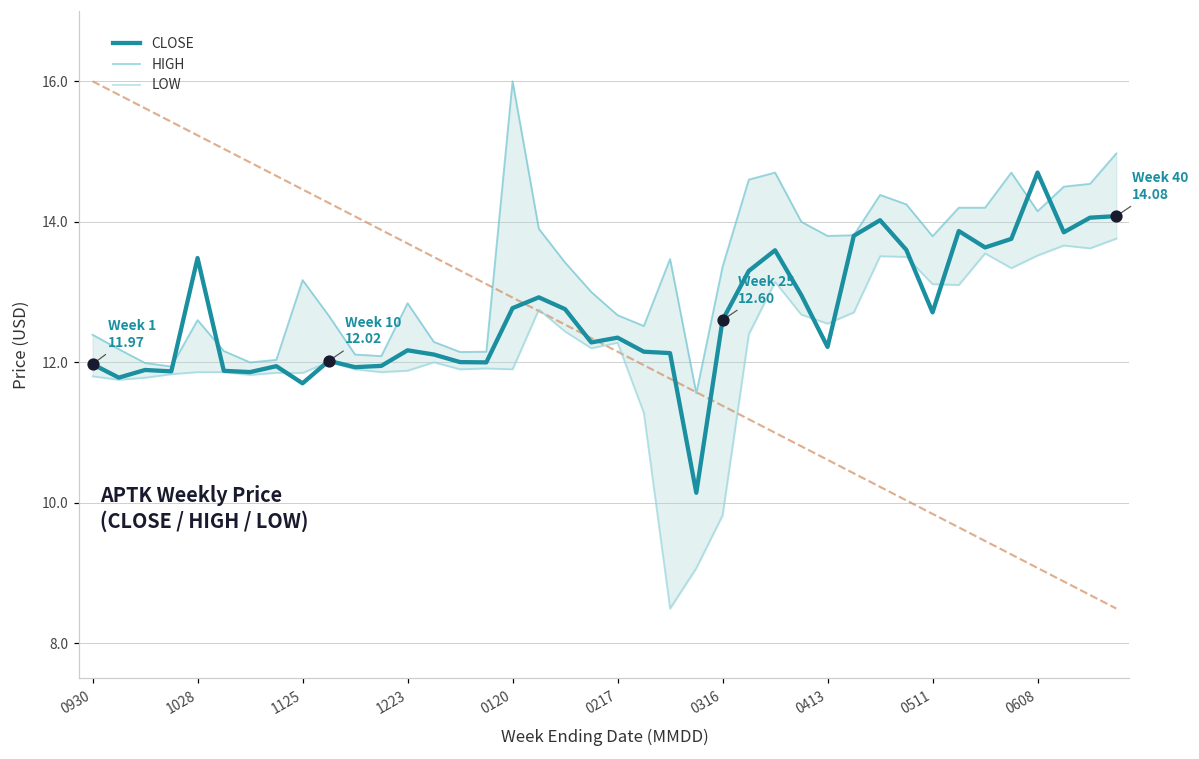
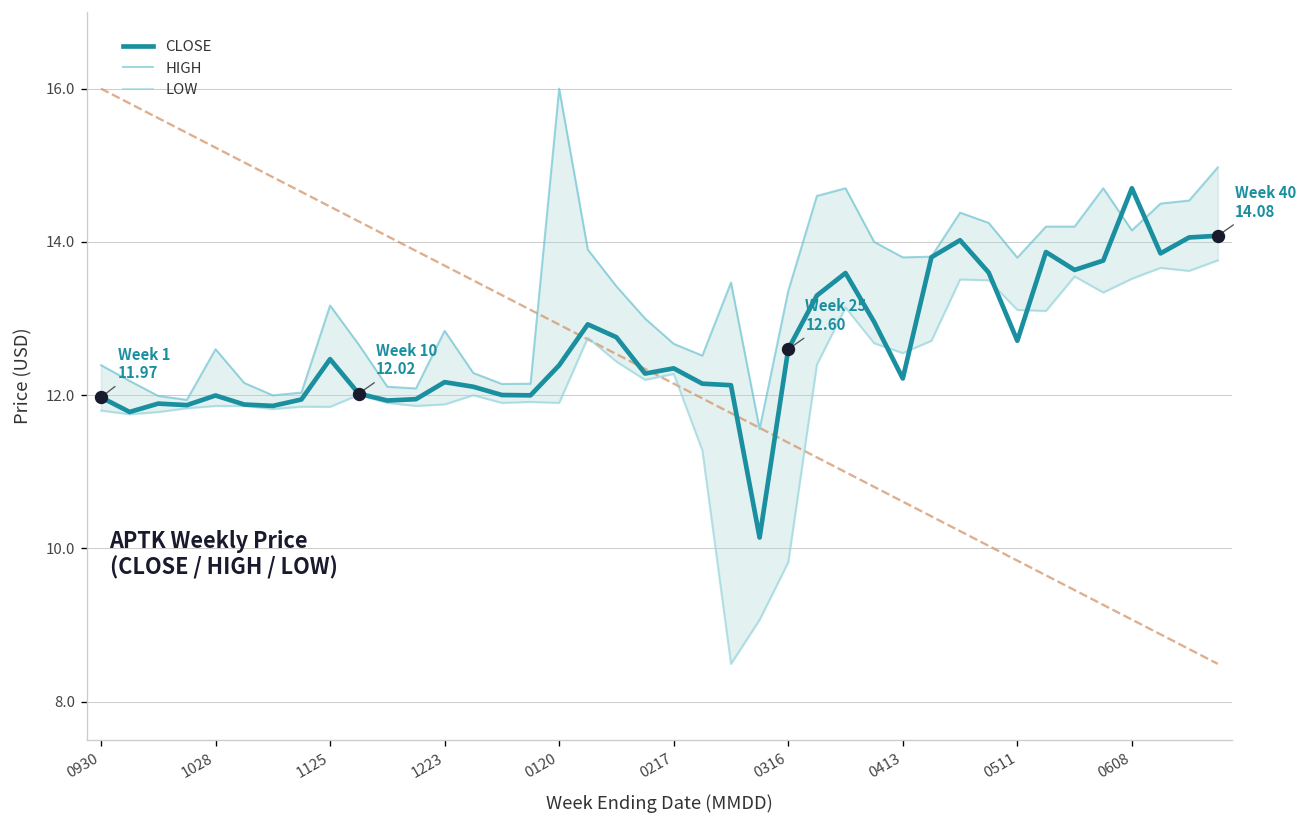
CLOSE, 1028: 13.5 -> 12.0
CLOSE, 1125: 11.7 -> 12.5
CLOSE, 0120: 12.8 -> 12.4
